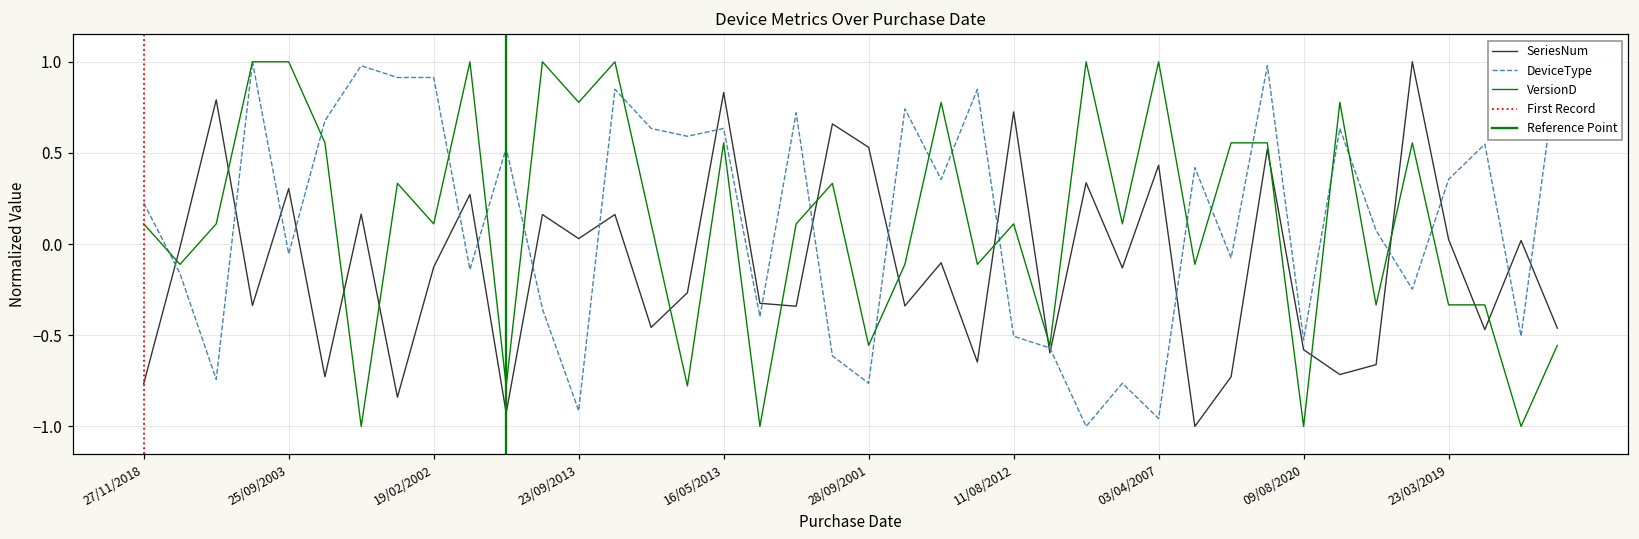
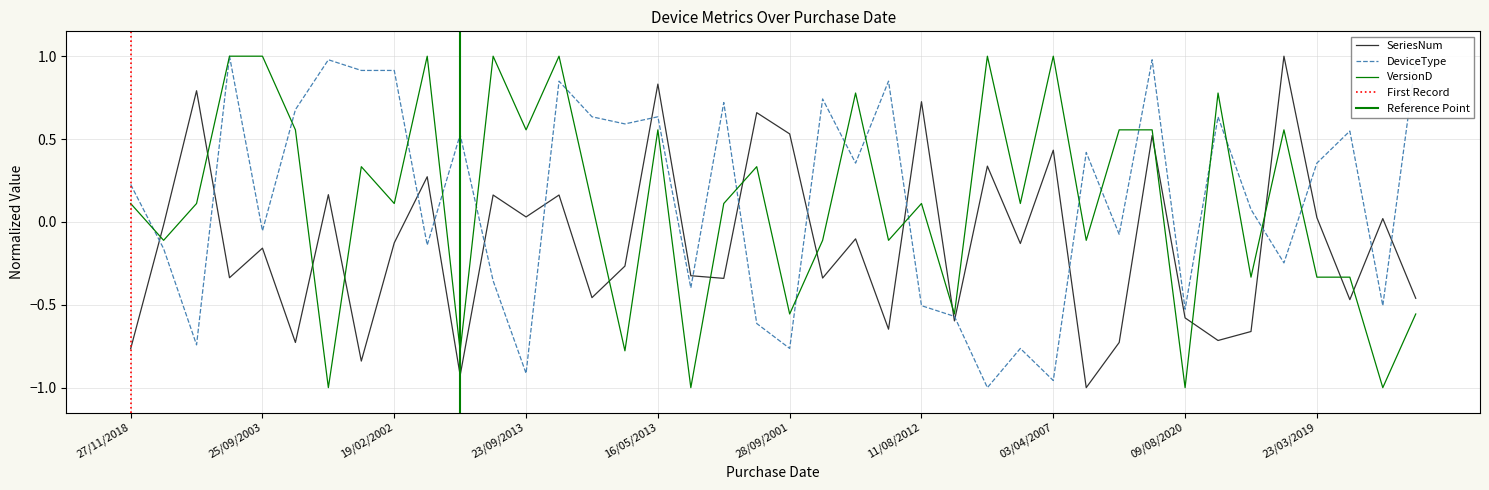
SeriesNum, 25/09/2003: 0.30 -> -0.16
VersionD, 23/09/2013: 0.78 -> 0.56
